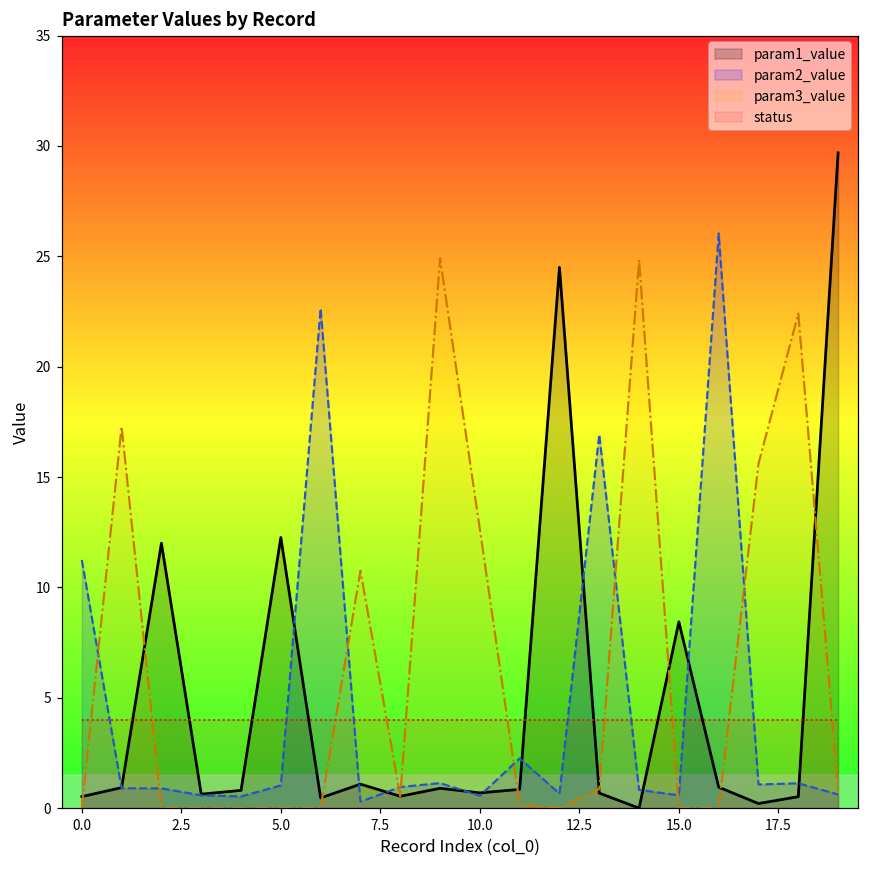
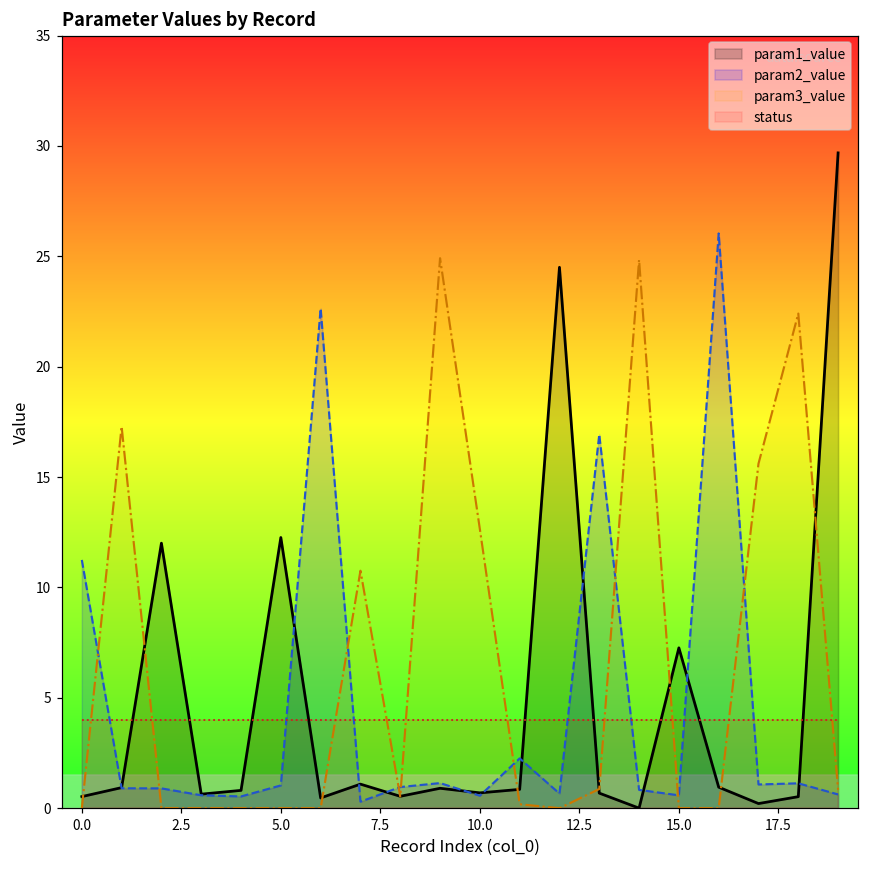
param1_value, 15.0: 8.4 -> 7.3
